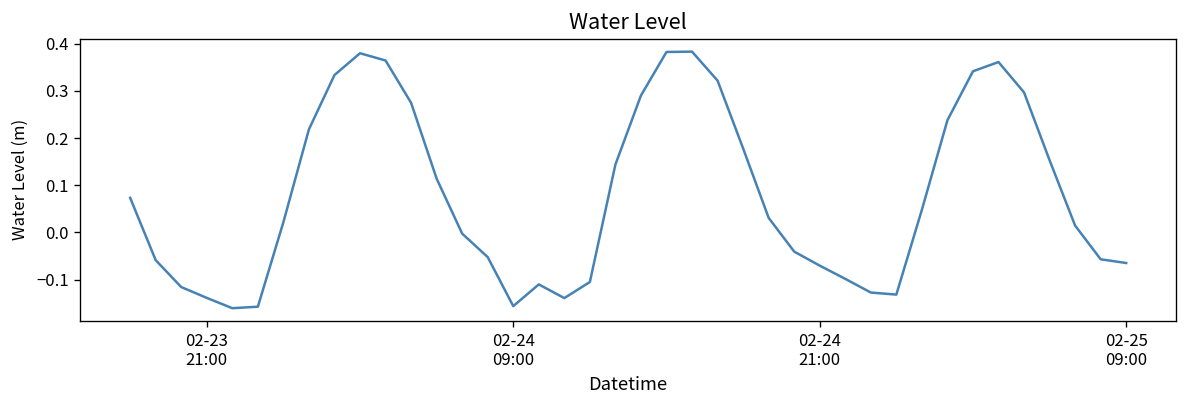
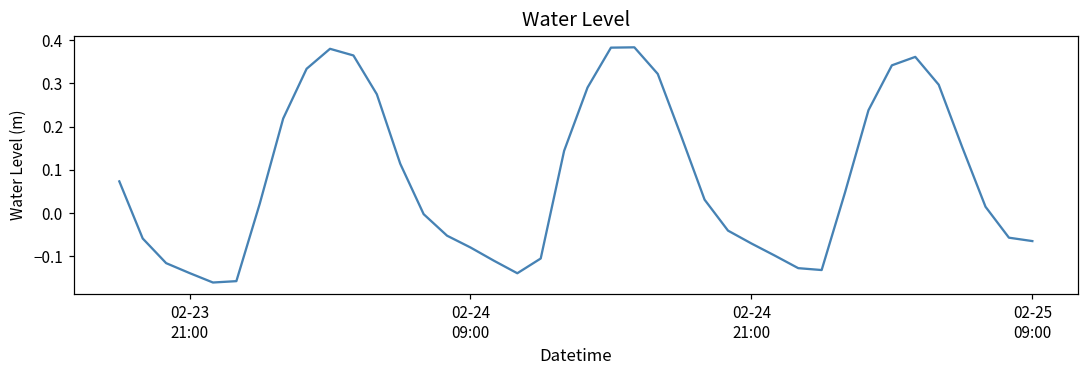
02-24 09:00: -0.16 -> -0.08
